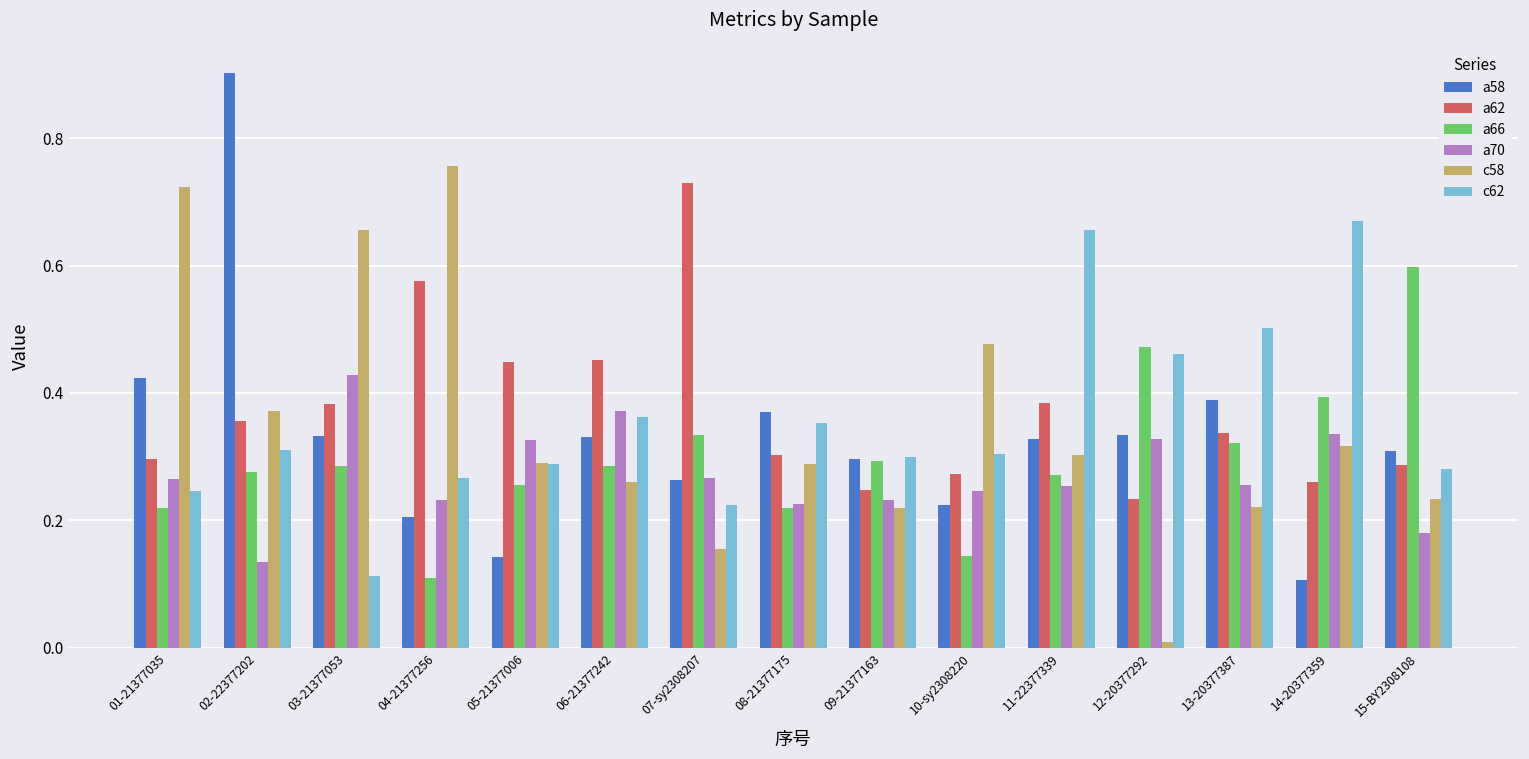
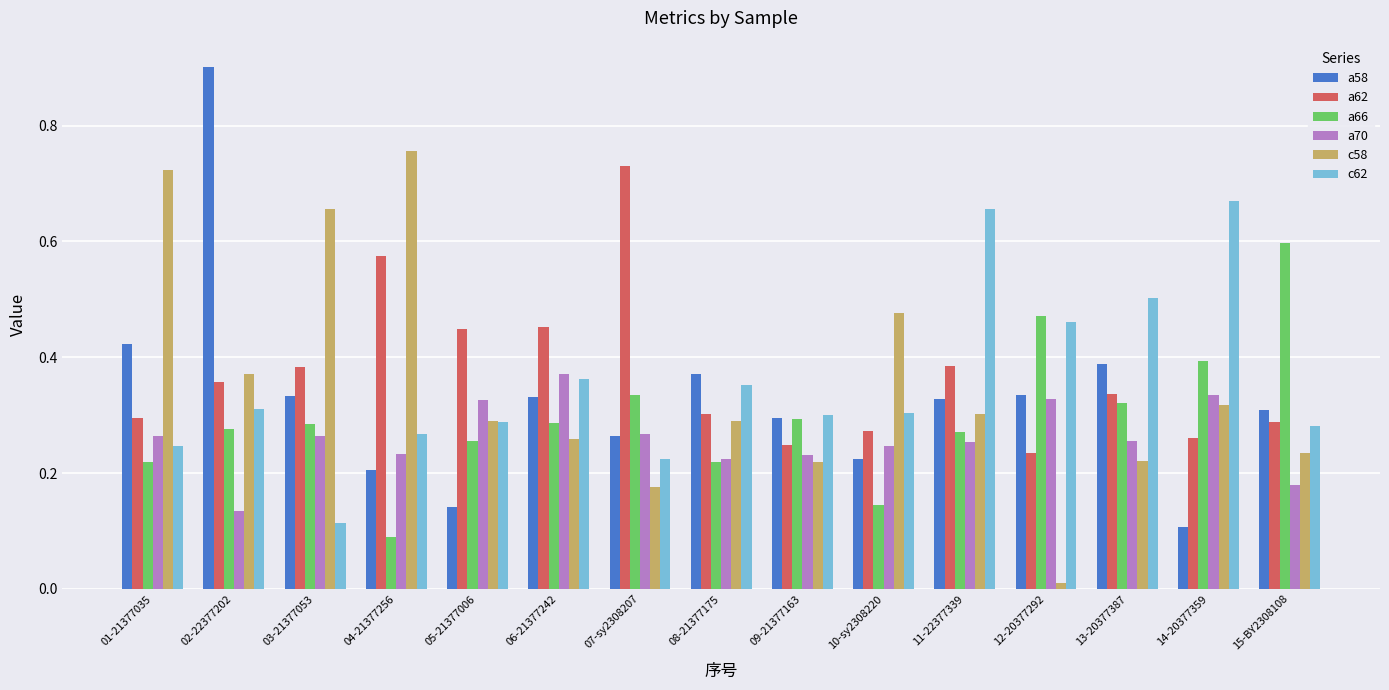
a70, 03-21377053: 0.43 -> 0.26
a66, 04-21377256: 0.11 -> 0.09
c58, 07-sy2308207: 0.16 -> 0.18
